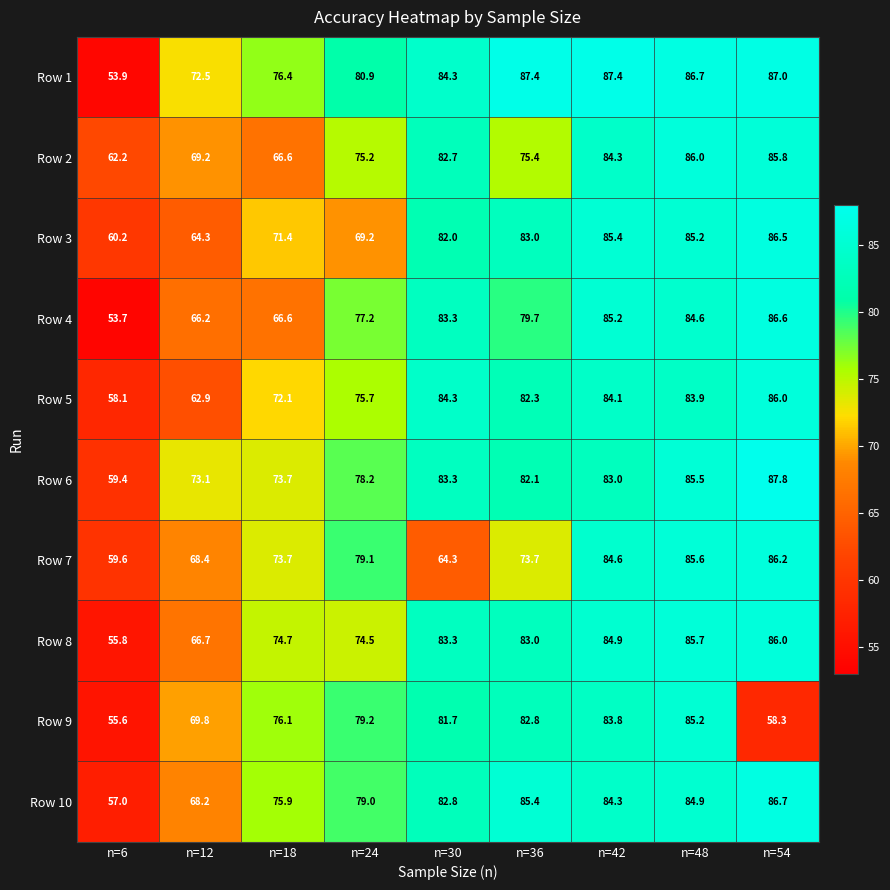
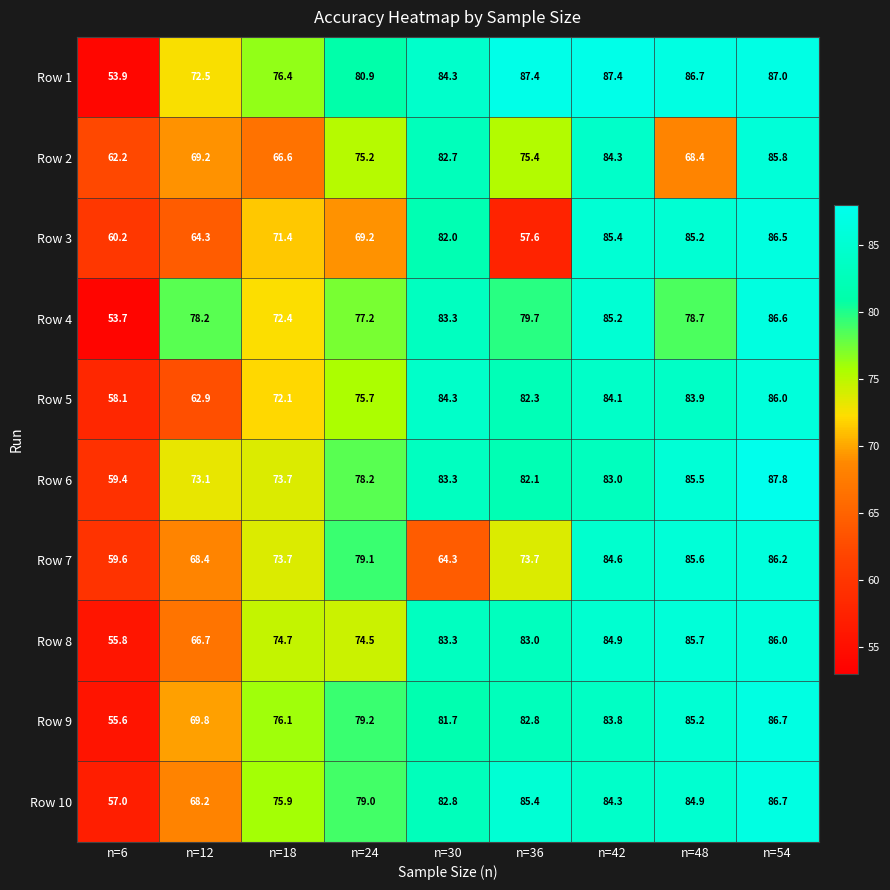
Row 2, n=48: 86.0 -> 68.4
Row 3, n=36: 83.0 -> 57.6
Row 4, n=12: 66.2 -> 78.2
Row 4, n=18: 66.6 -> 72.4
Row 4, n=48: 84.6 -> 78.7
Row 9, n=54: 58.3 -> 86.7
